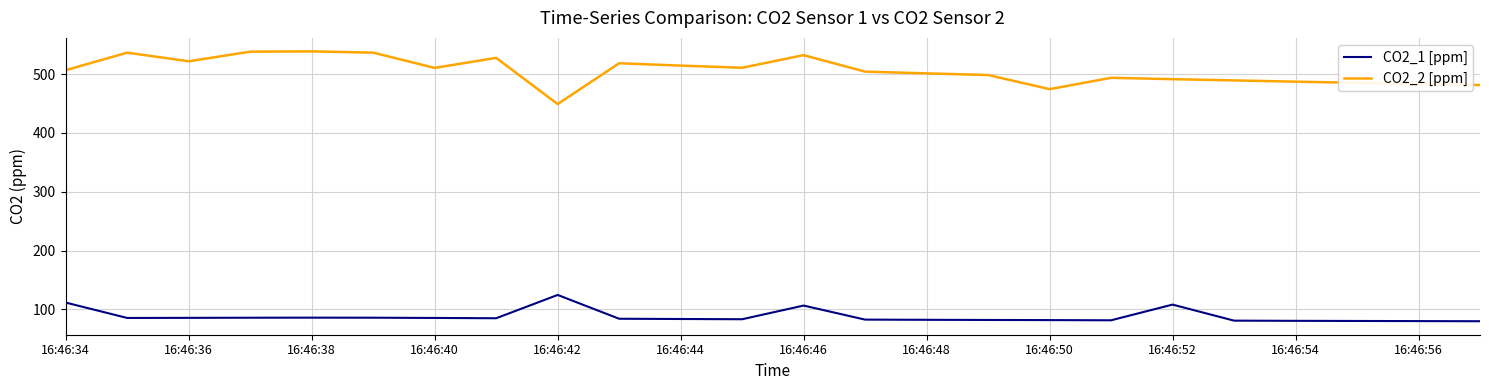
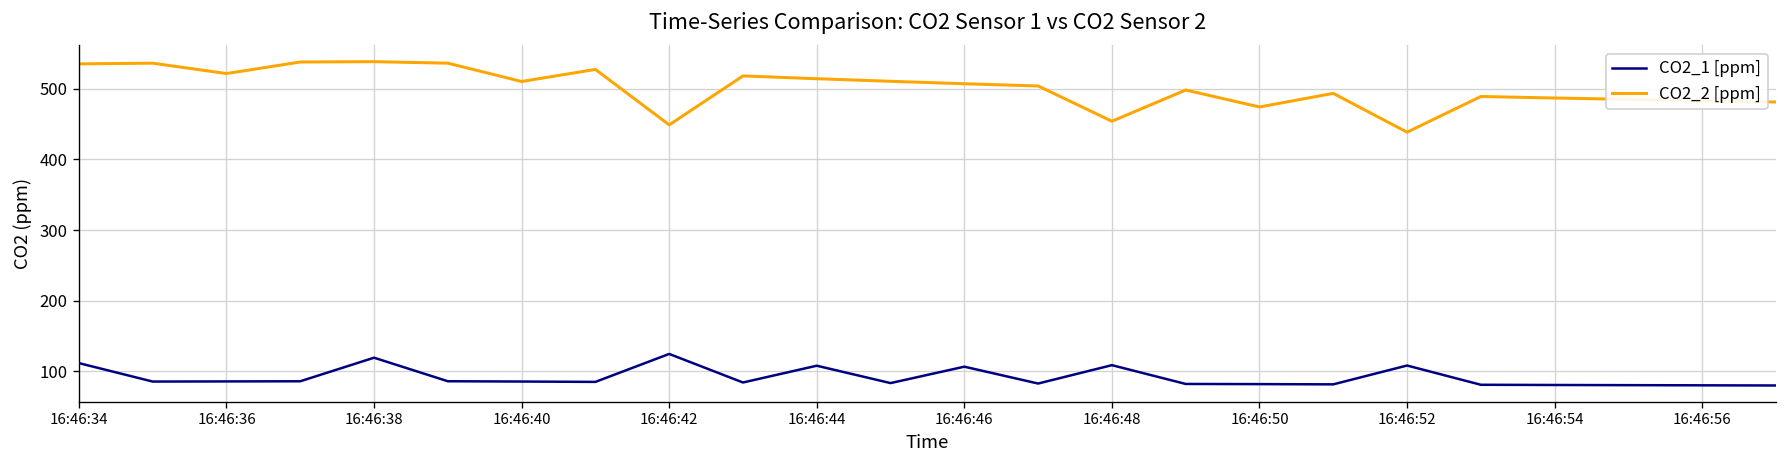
CO2_2 [ppm], 16:46:34: 510 -> 540
CO2_1 [ppm], 16:46:38: 90 -> 120
CO2_1 [ppm], 16:46:44: 80 -> 110
CO2_2 [ppm], 16:46:46: 530 -> 510
CO2_1 [ppm], 16:46:48: 80 -> 110
CO2_2 [ppm], 16:46:48: 500 -> 450
CO2_2 [ppm], 16:46:52: 490 -> 440
